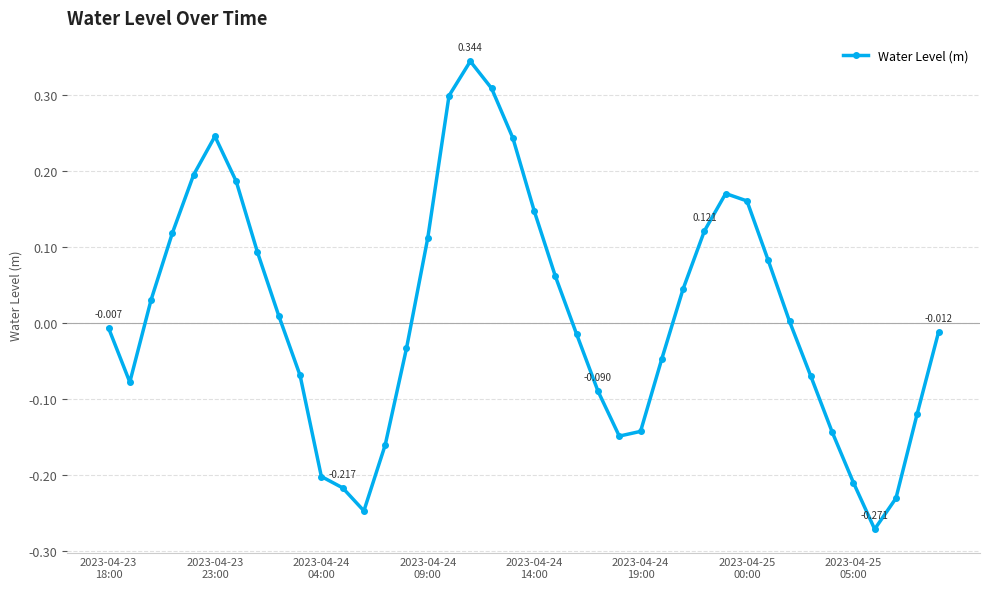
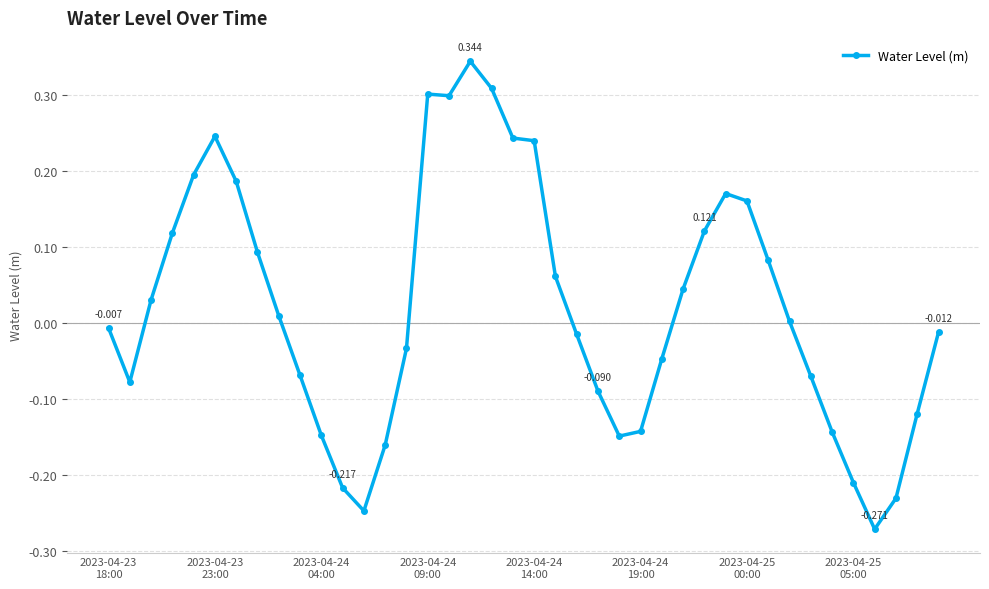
2023-04-24 04:00: -0.20 -> -0.15
2023-04-24 09:00: 0.11 -> 0.30
2023-04-24 14:00: 0.15 -> 0.24
